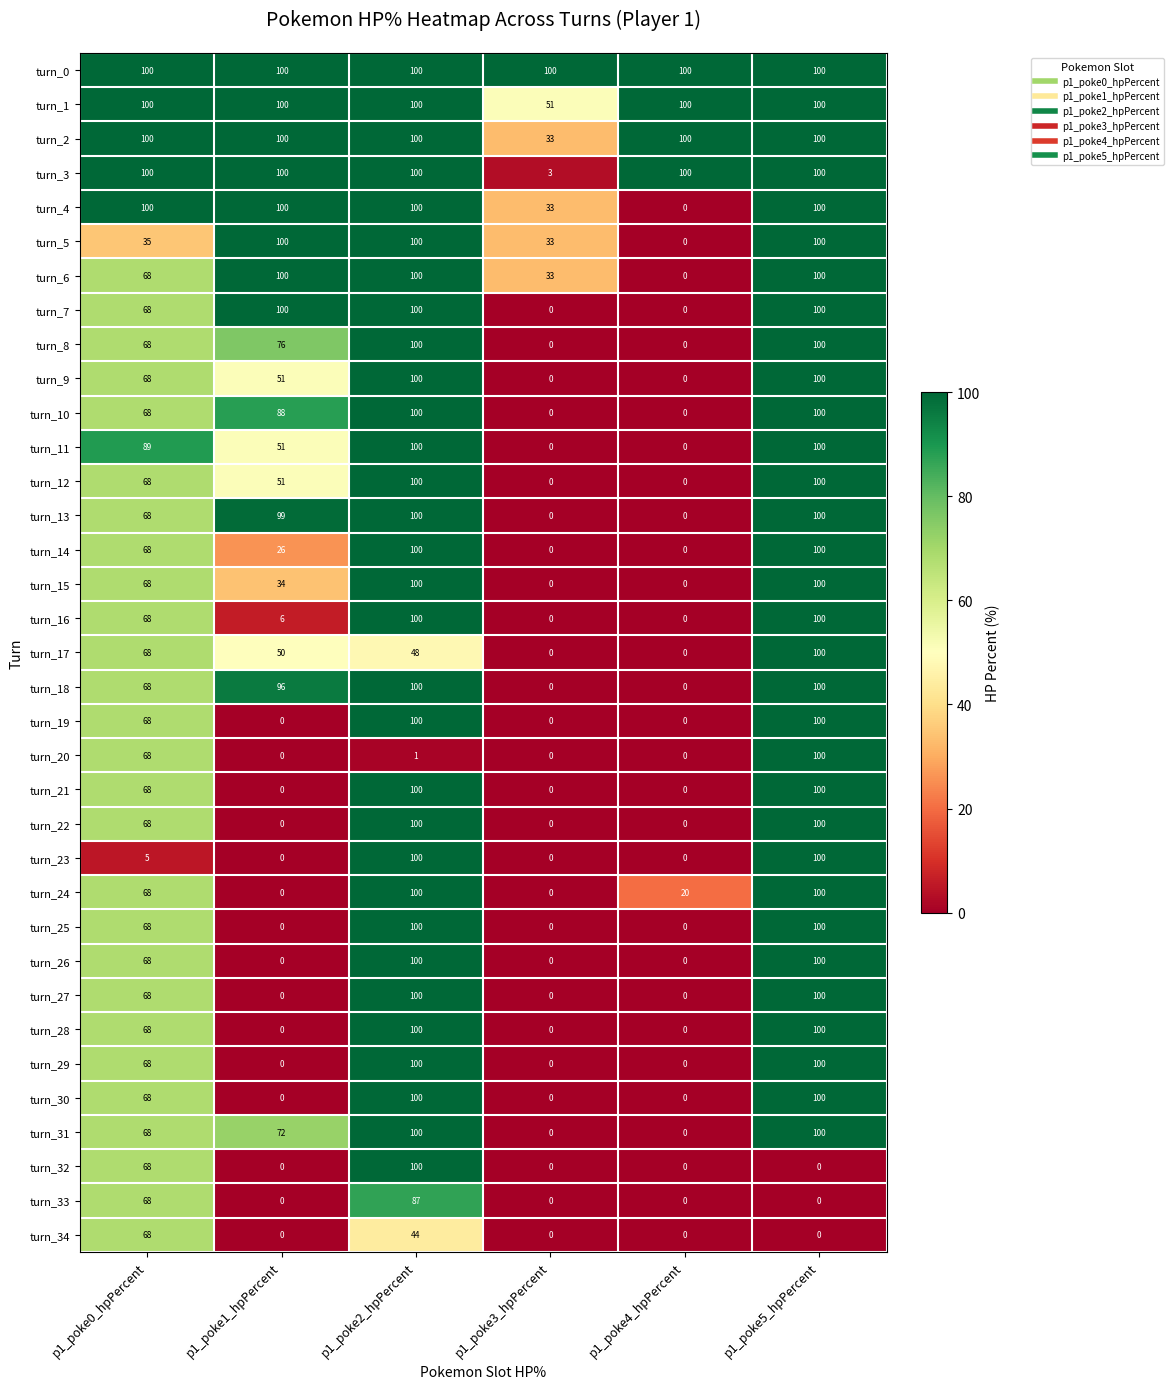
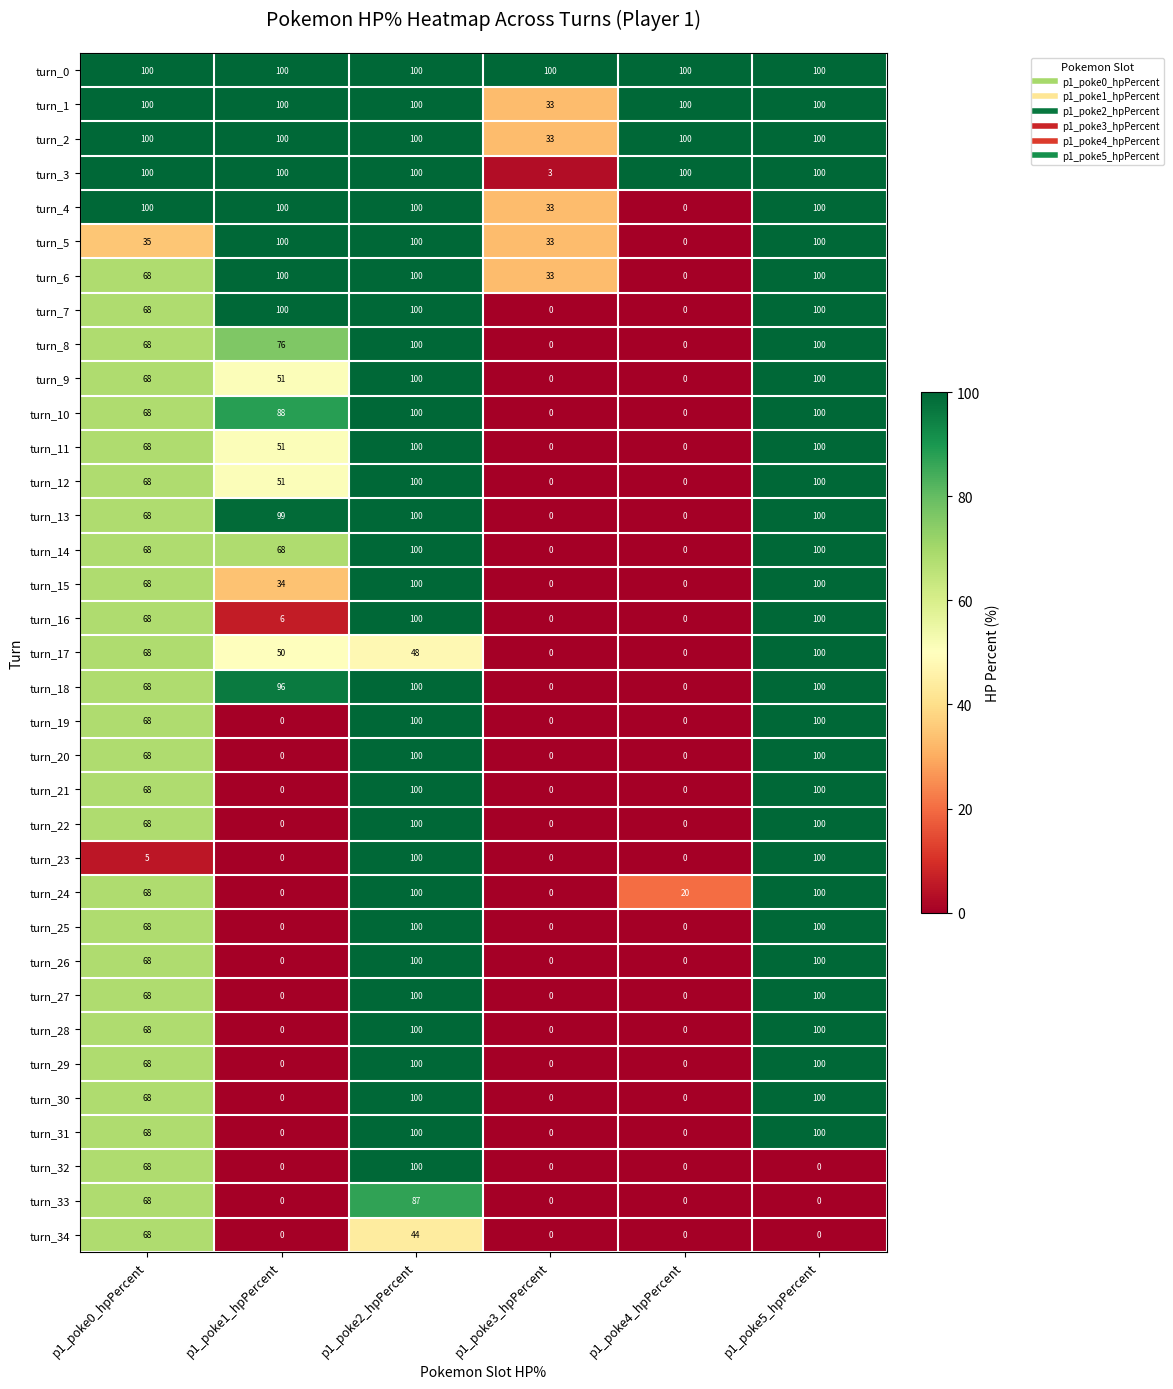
turn_1, p1_poke3_hpPercent: 51 -> 33
turn_11, p1_poke0_hpPercent: 89 -> 68
turn_14, p1_poke1_hpPercent: 26 -> 68
turn_20, p1_poke2_hpPercent: 1 -> 100
turn_31, p1_poke1_hpPercent: 72 -> 0
